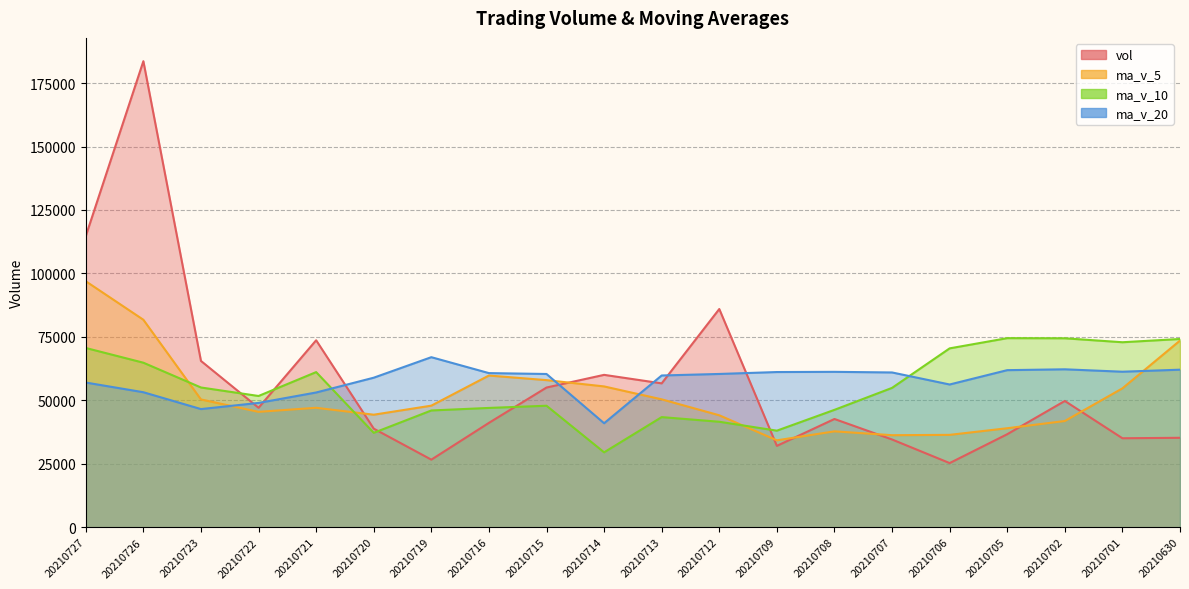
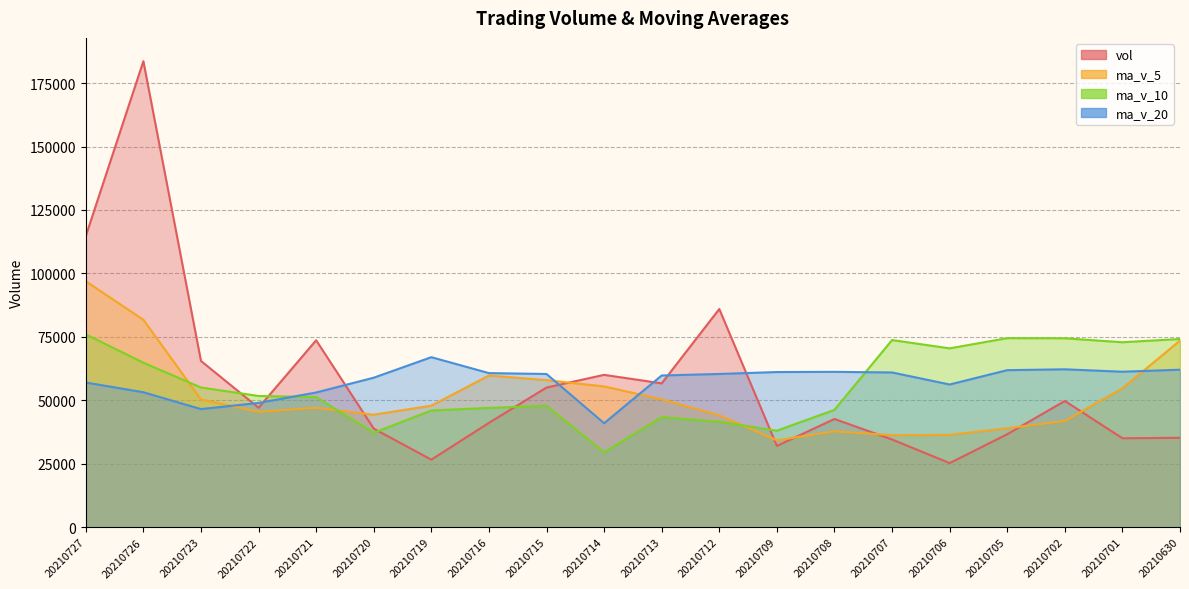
ma_v_10, 20210727: 71000 -> 76000
ma_v_10, 20210721: 61000 -> 51000
ma_v_10, 20210707: 55000 -> 74000
